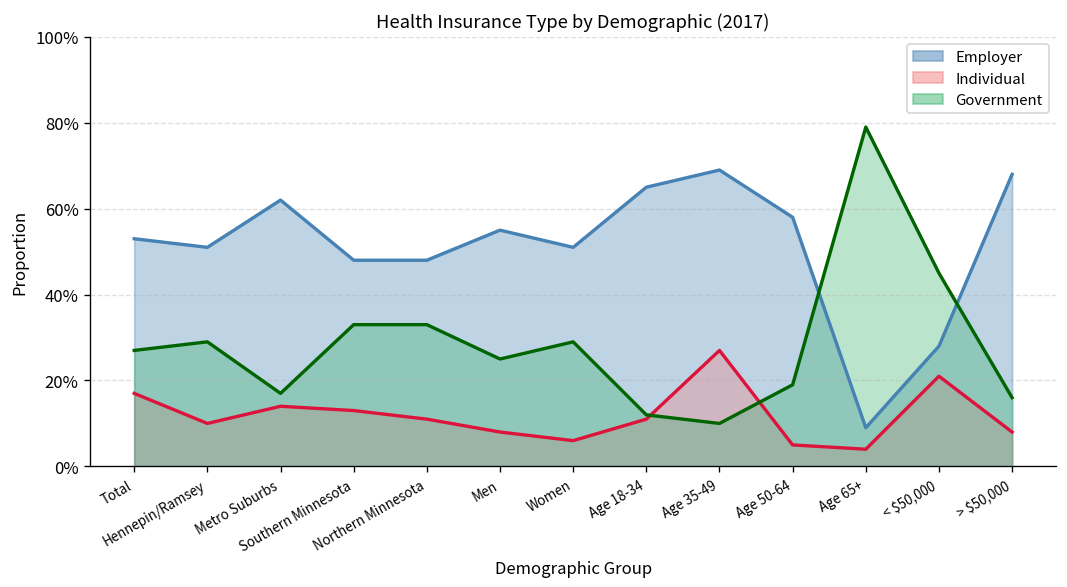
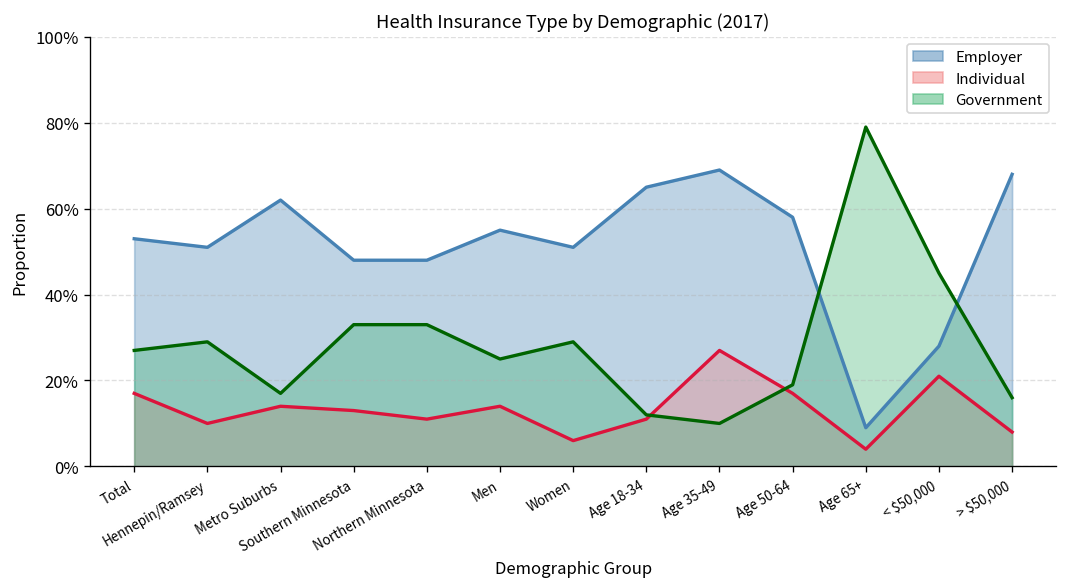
Individual, Men: 8% -> 14%
Individual, Age 50-64: 5% -> 17%
